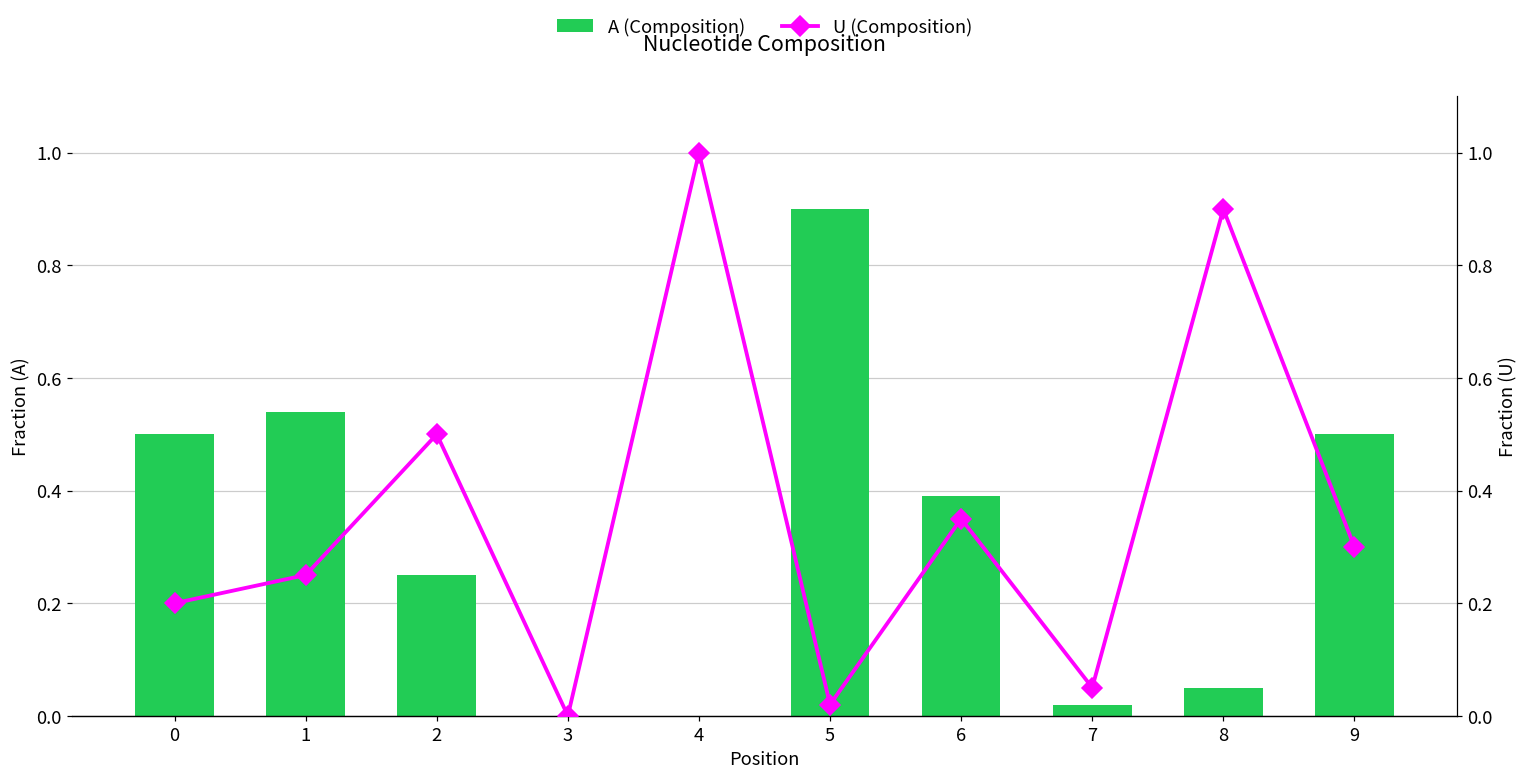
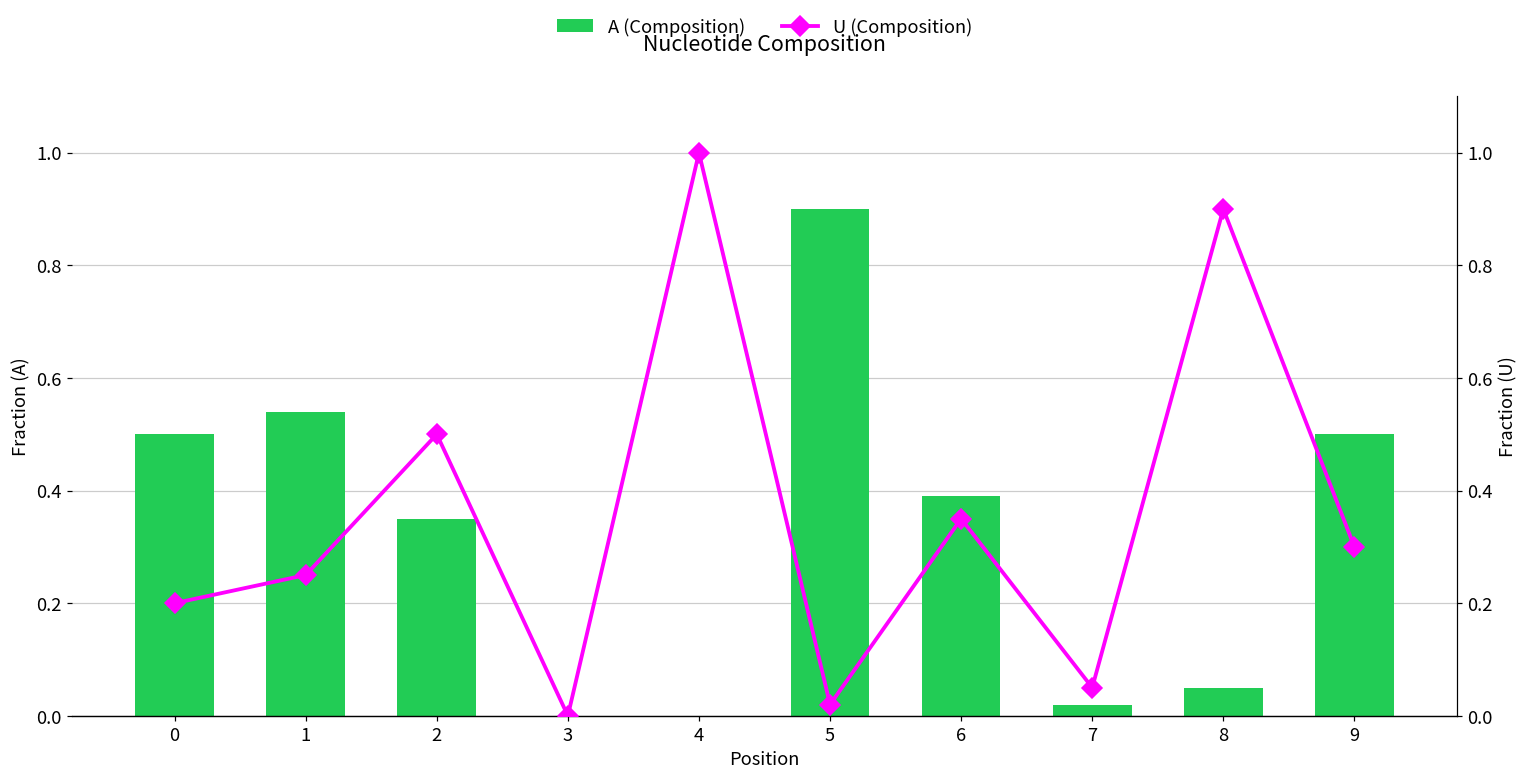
A (Composition), 2: 0.25 -> 0.35
